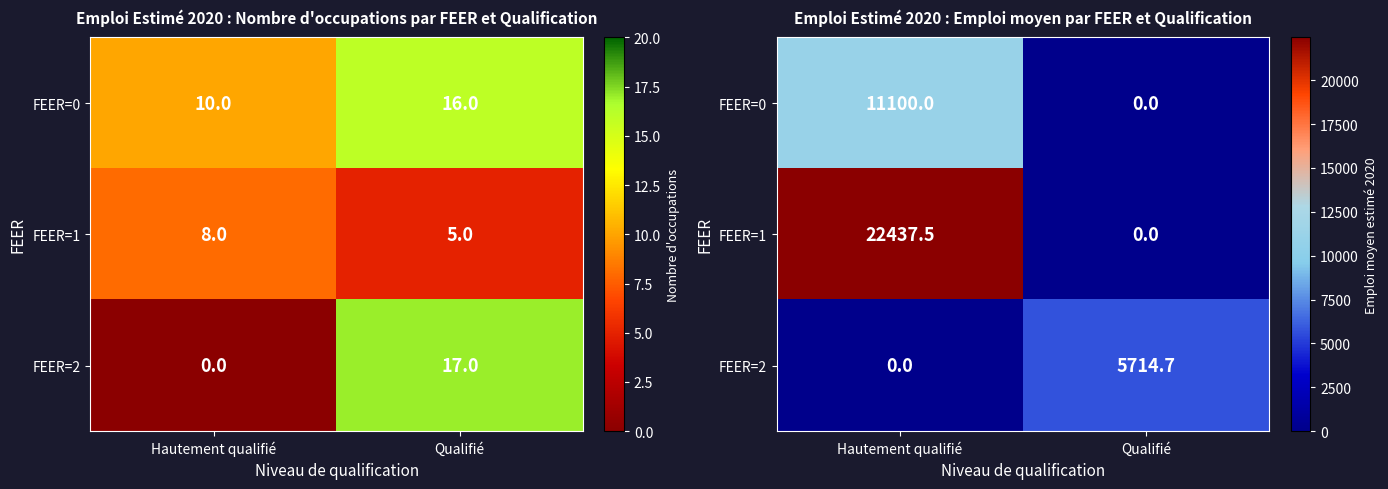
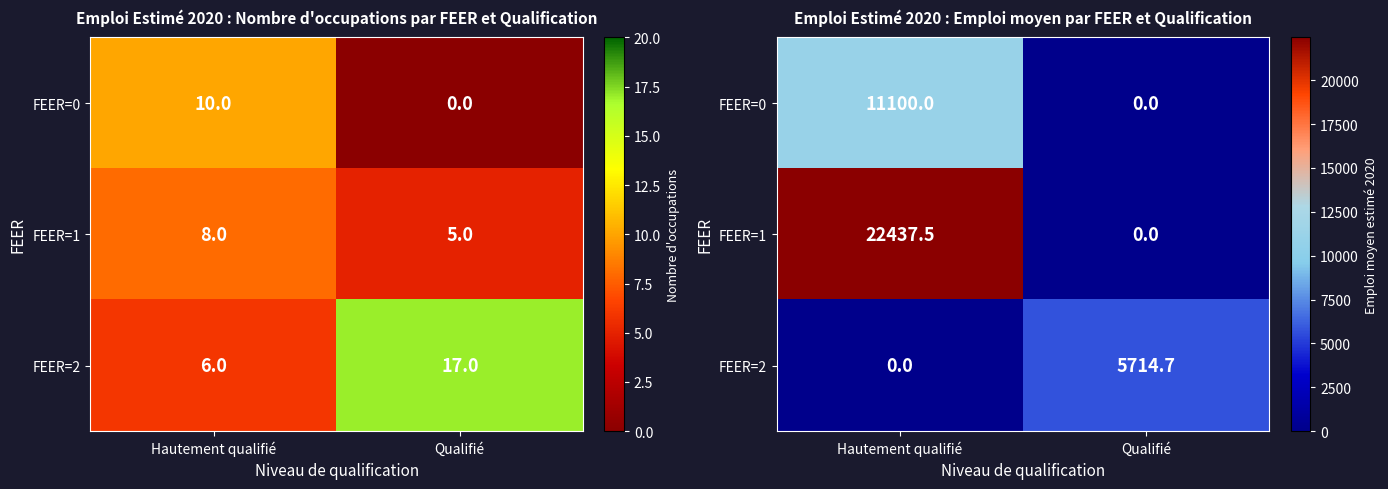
Emploi Estimé 2020 : Nombre d'occupations par FEER et Qualification, FEER=0, Qualifié: 16.0 -> 0.0
Emploi Estimé 2020 : Nombre d'occupations par FEER et Qualification, FEER=2, Hautement qualifié: 0.0 -> 6.0
